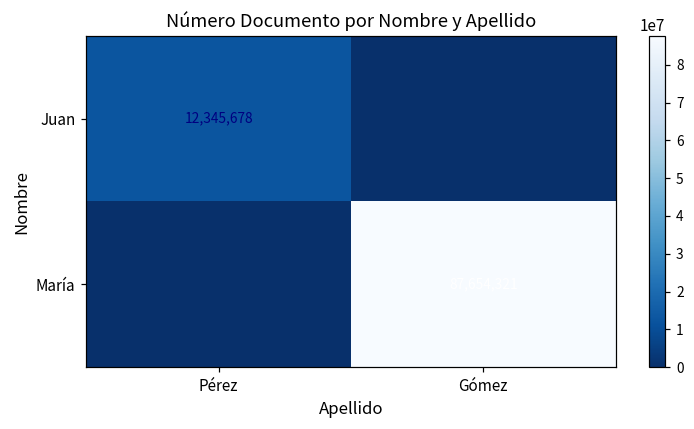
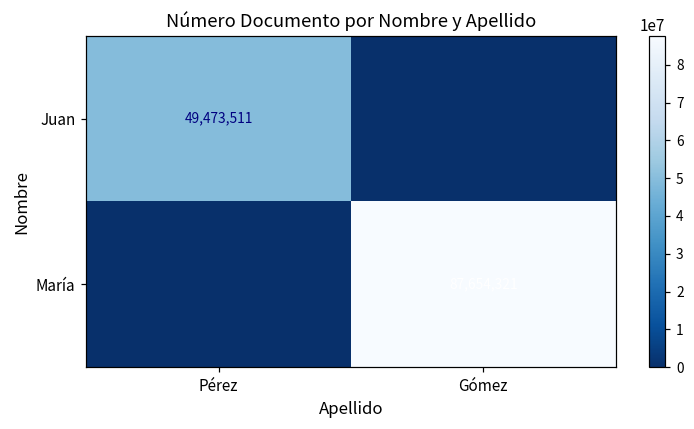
Juan, Pérez: 12,345,678 -> 49,473,511
